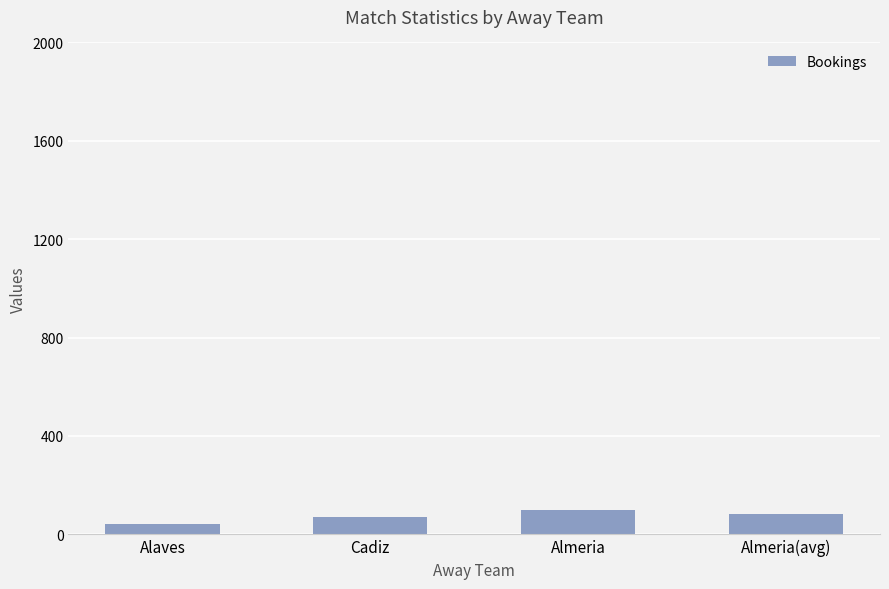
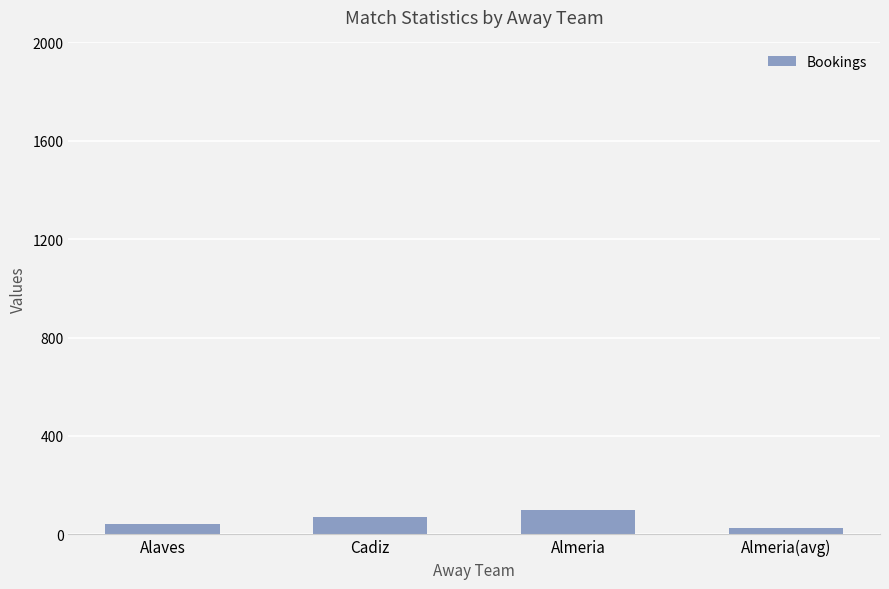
Almeria(avg): 80 -> 30
